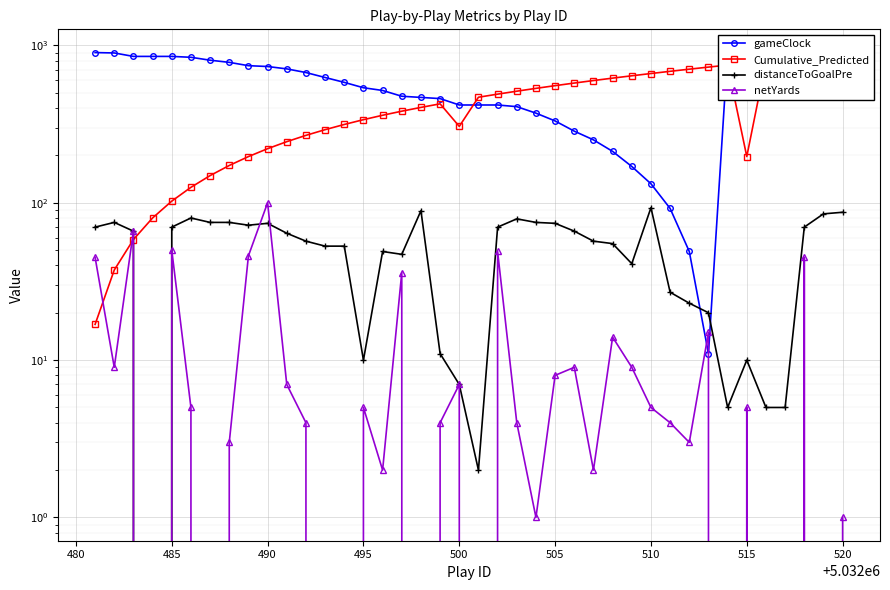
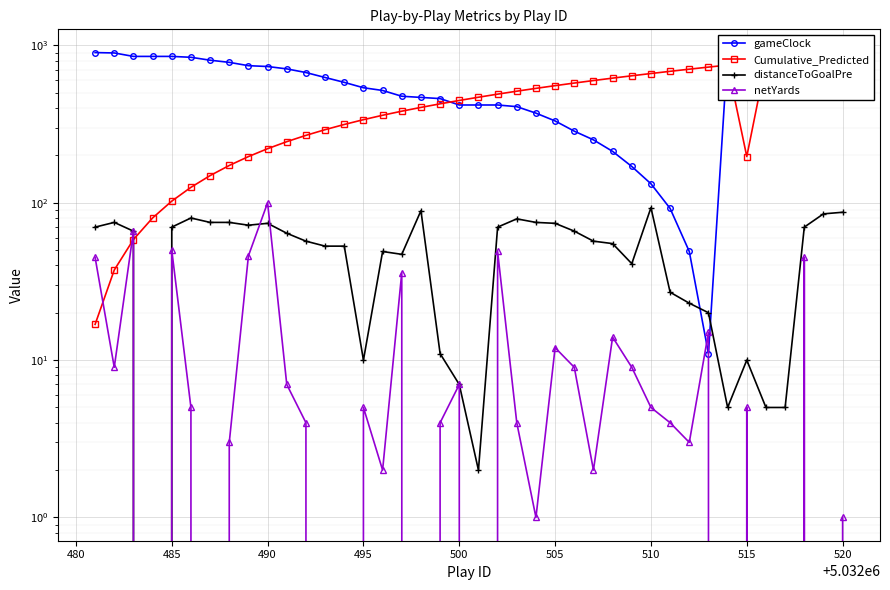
Cumulative_Predicted, 500: 310 -> 450
netYards, 505: 8 -> 12
